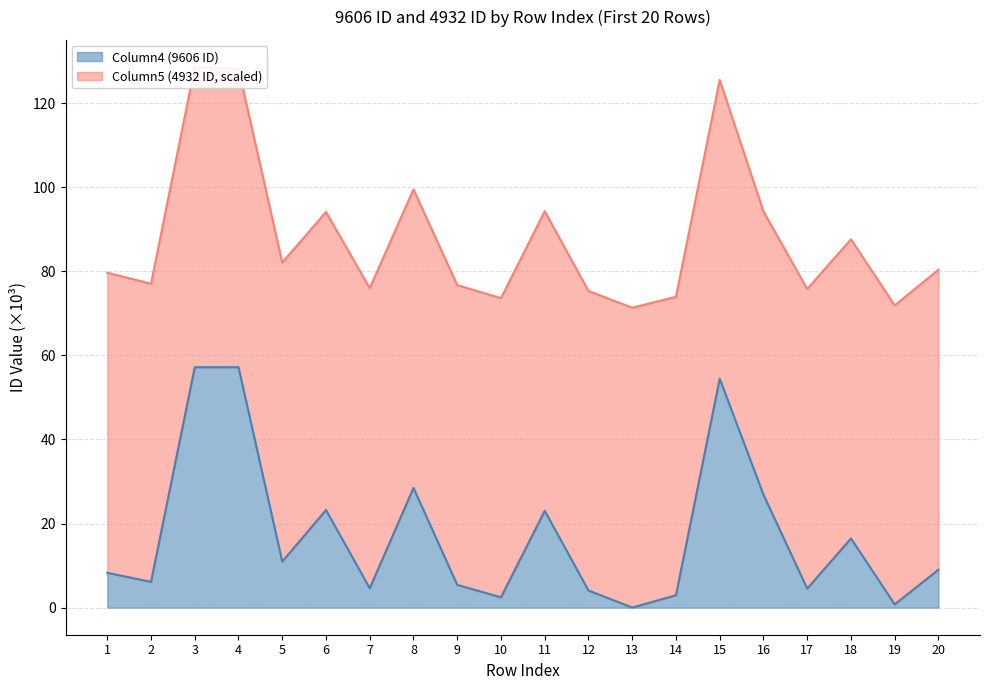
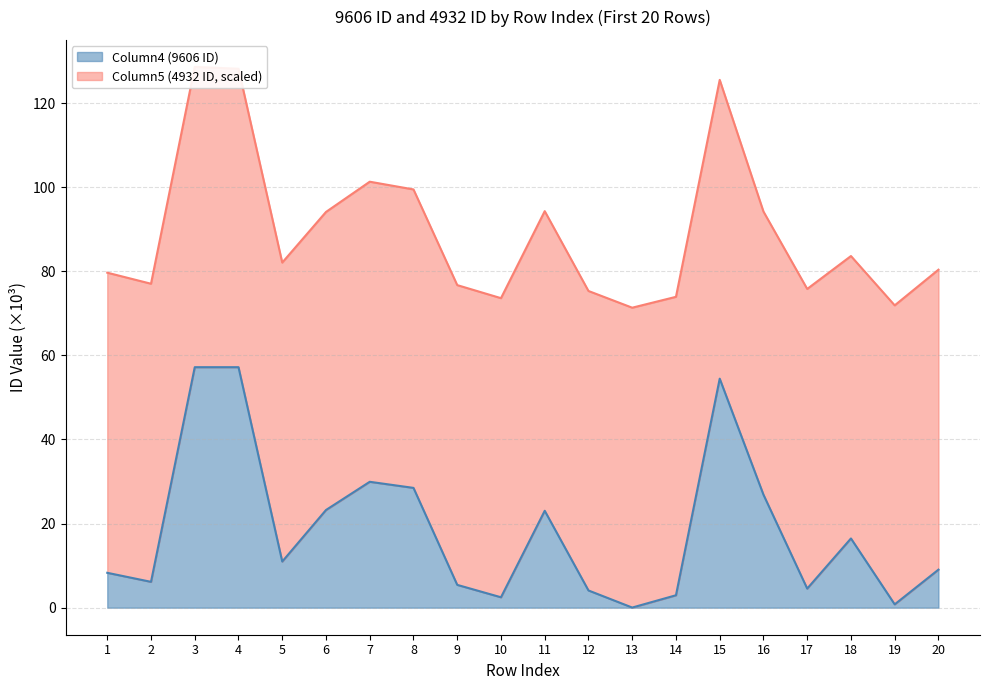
Column4 (9606 ID), 7: 5 -> 30
Column5 (4932 ID, scaled), 18: 71 -> 67
